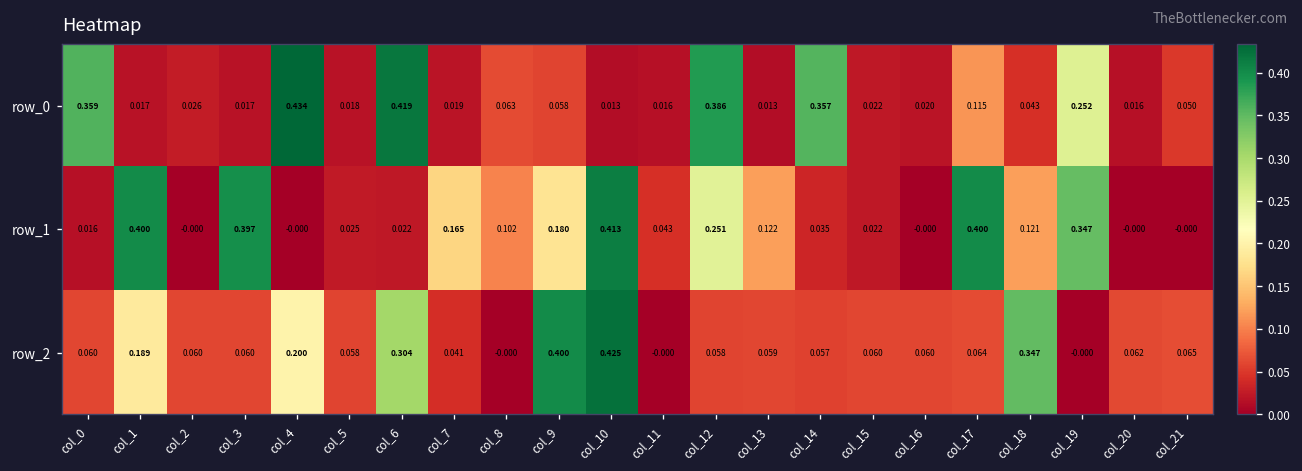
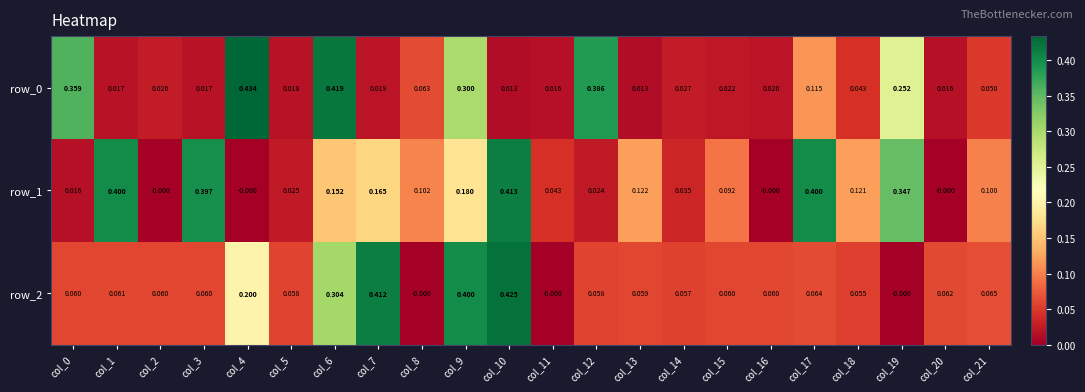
row_0, col_9: 0.058 -> 0.300
row_0, col_14: 0.357 -> 0.027
row_1, col_6: 0.022 -> 0.152
row_1, col_12: 0.251 -> 0.024
row_1, col_15: 0.022 -> 0.092
row_1, col_21: -0.000 -> 0.100
row_2, col_1: 0.189 -> 0.061
row_2, col_7: 0.041 -> 0.412
row_2, col_18: 0.347 -> 0.055
